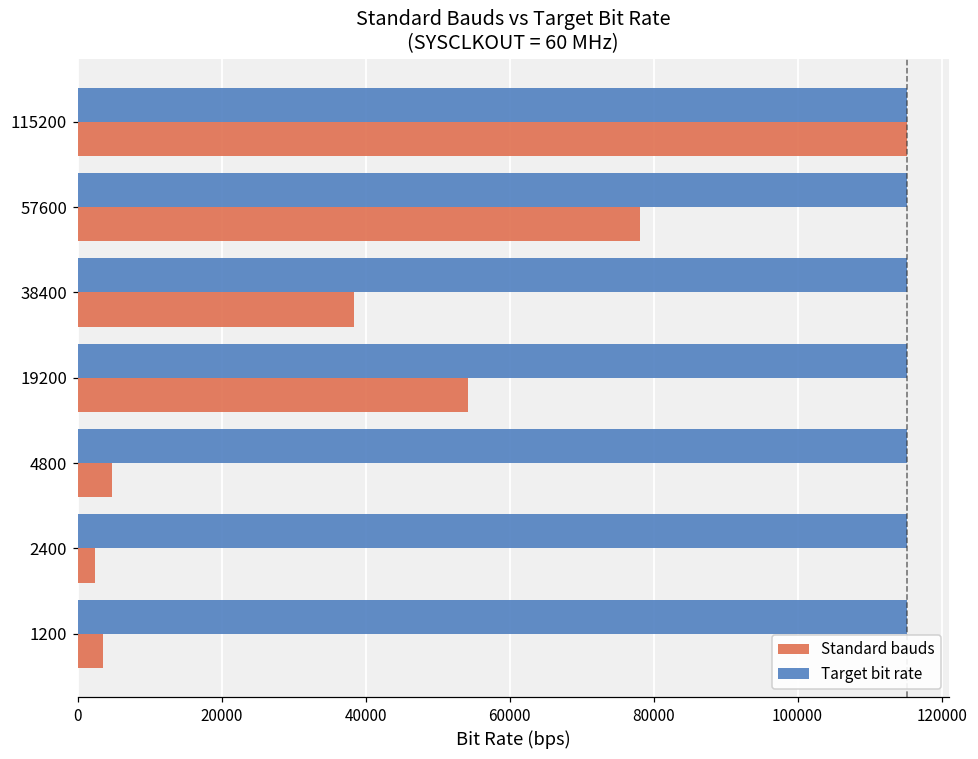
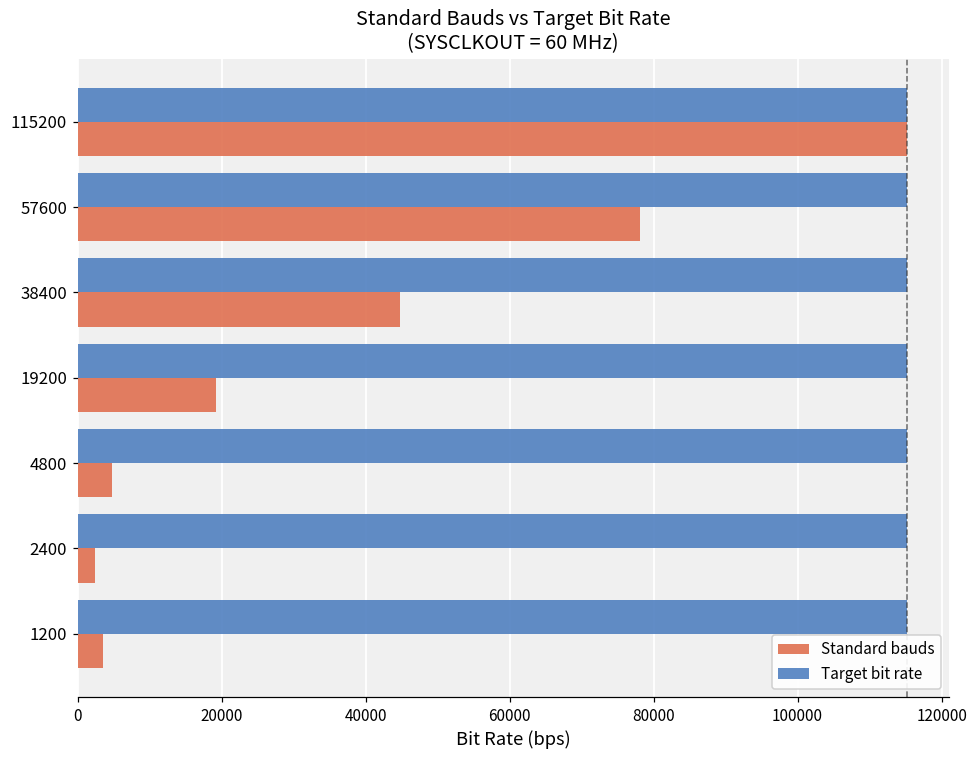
Standard bauds, 38400: 38000 -> 45000
Standard bauds, 19200: 54000 -> 19000
